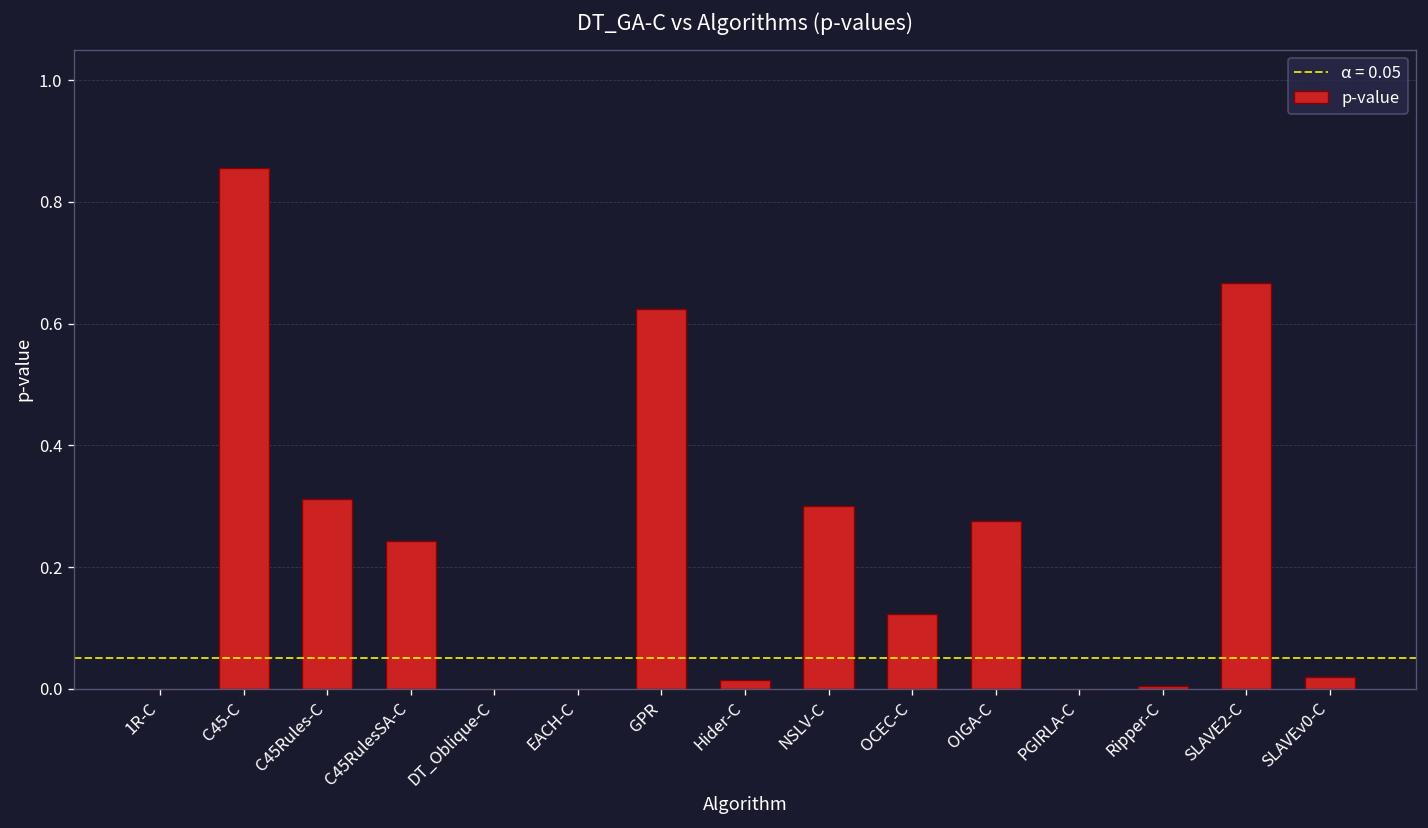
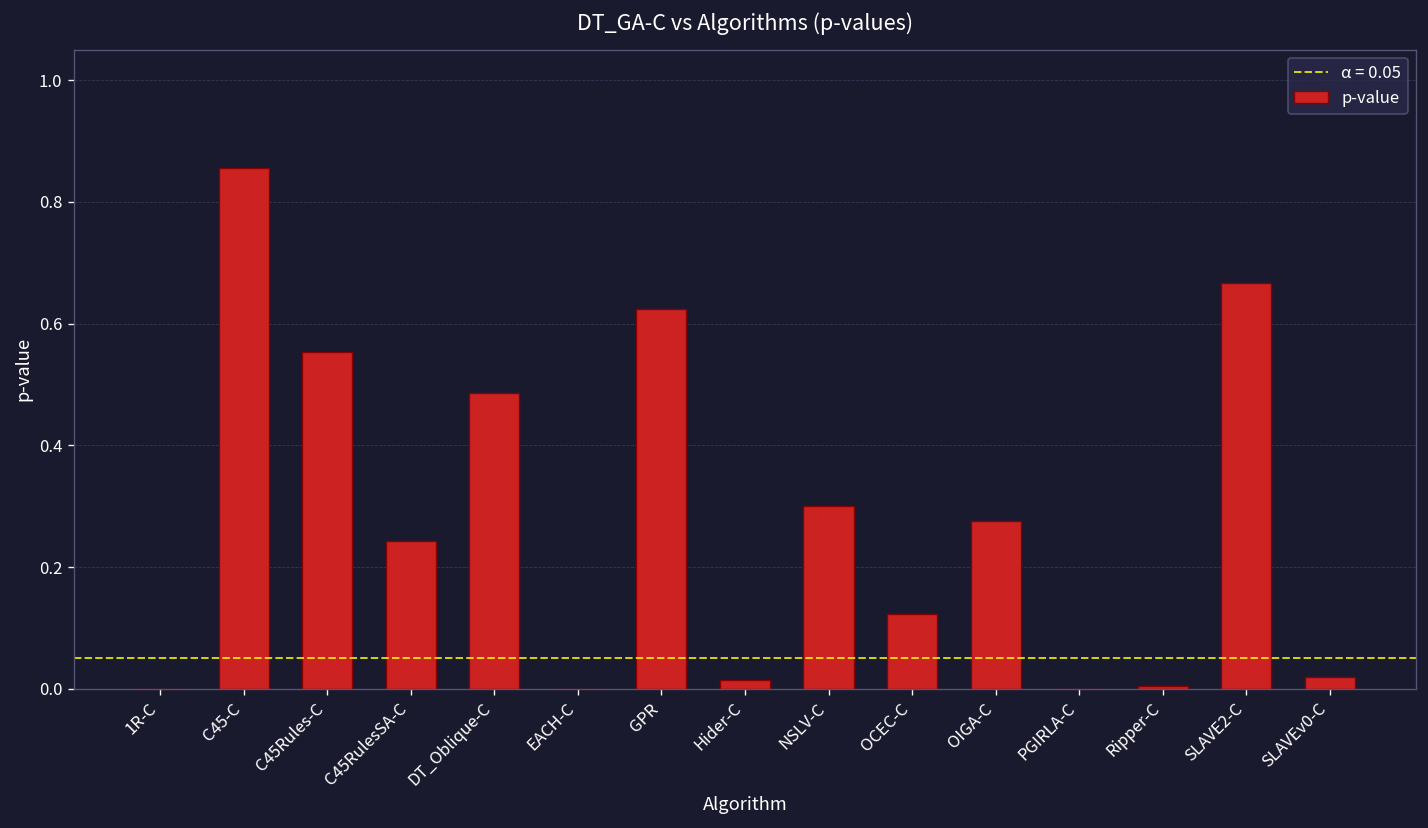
C45Rules-C: 0.31 -> 0.55
DT_Oblique-C: 0.00 -> 0.49
